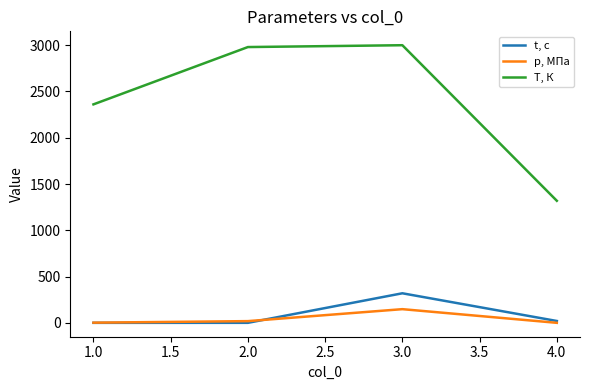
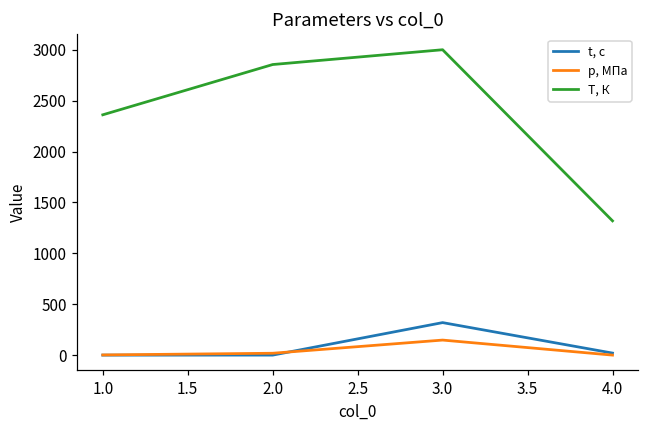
T, К, 2.0: 3000 -> 2900
